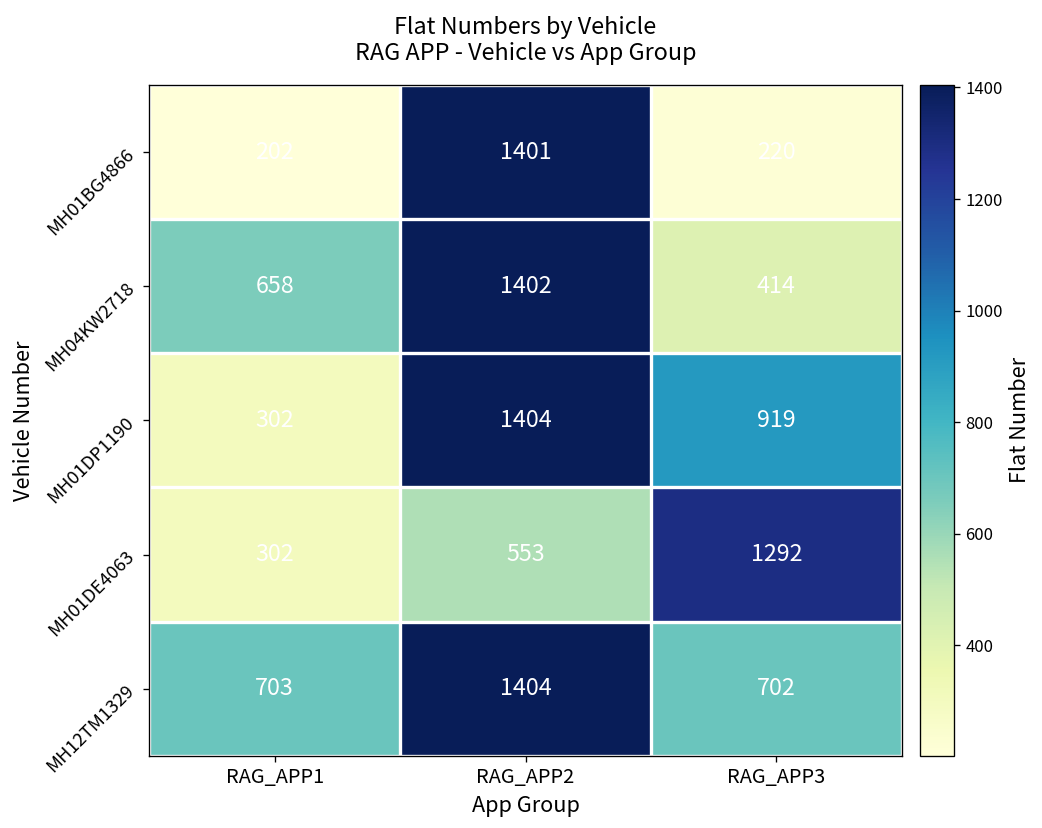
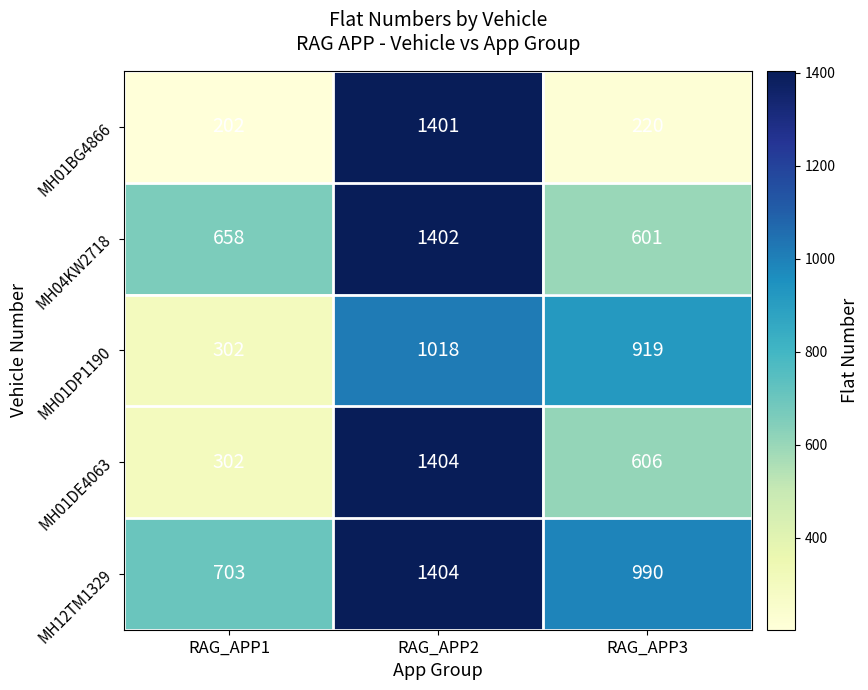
MH04KW2718, RAG_APP3: 414 -> 601
MH01DP1190, RAG_APP2: 1404 -> 1018
MH01DE4063, RAG_APP2: 553 -> 1404
MH01DE4063, RAG_APP3: 1292 -> 606
MH12TM1329, RAG_APP3: 702 -> 990
